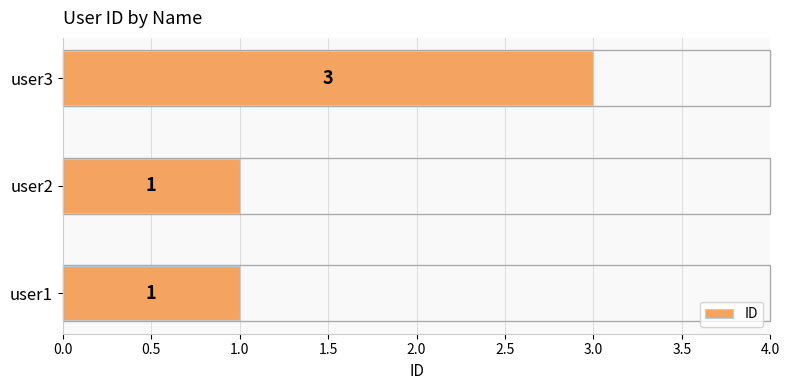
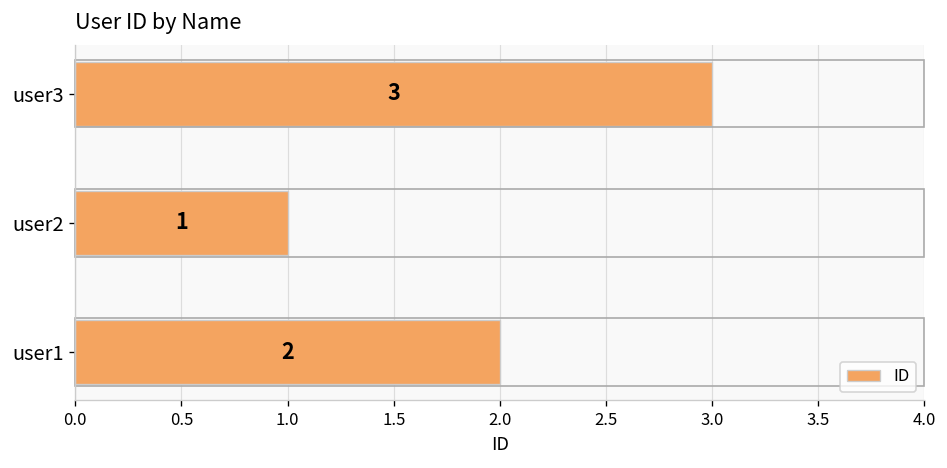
user1: 1 -> 2
